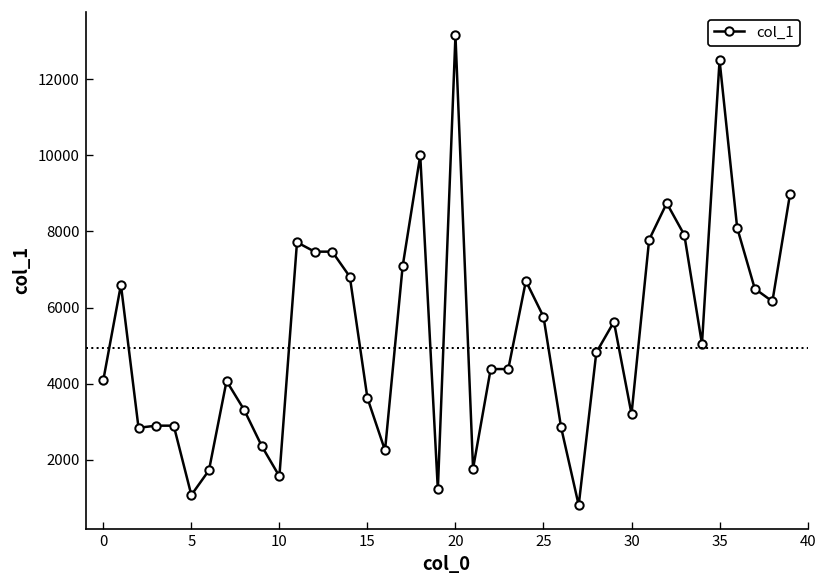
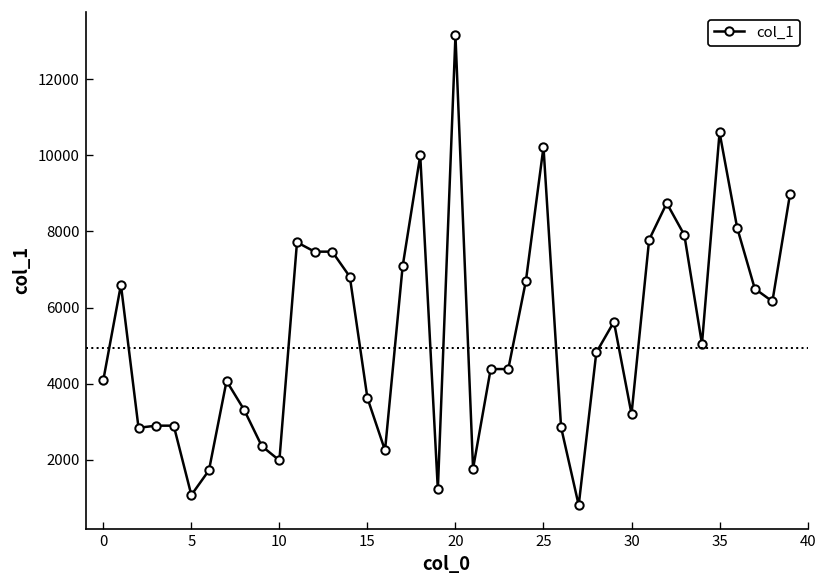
10: 1600 -> 2000
25: 5800 -> 10200
35: 12500 -> 10600
